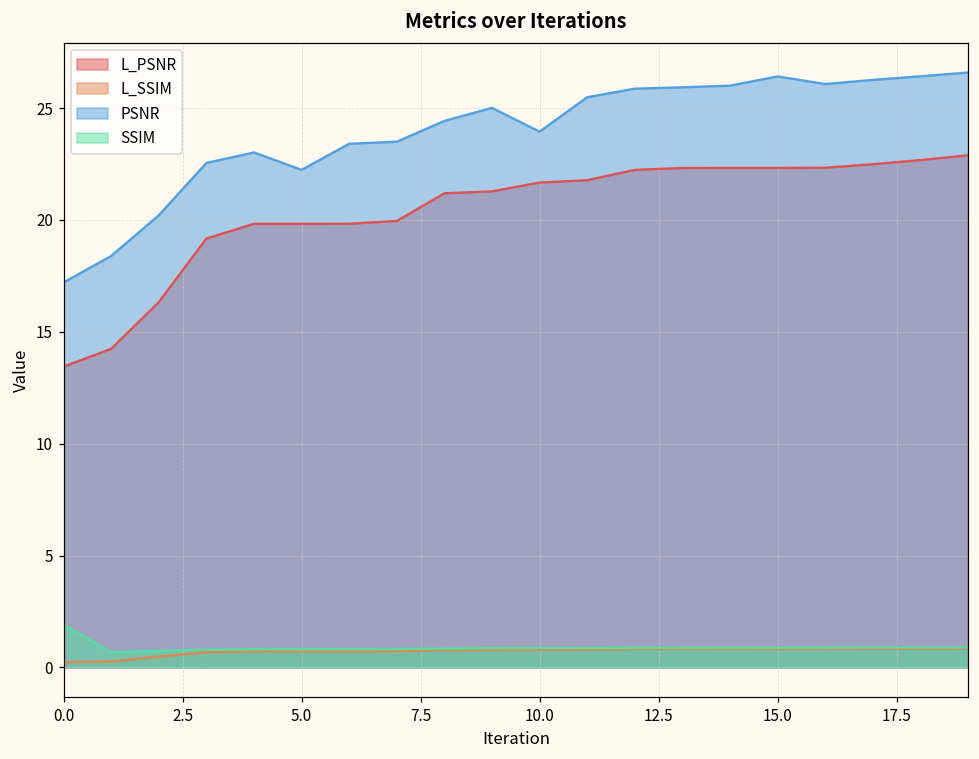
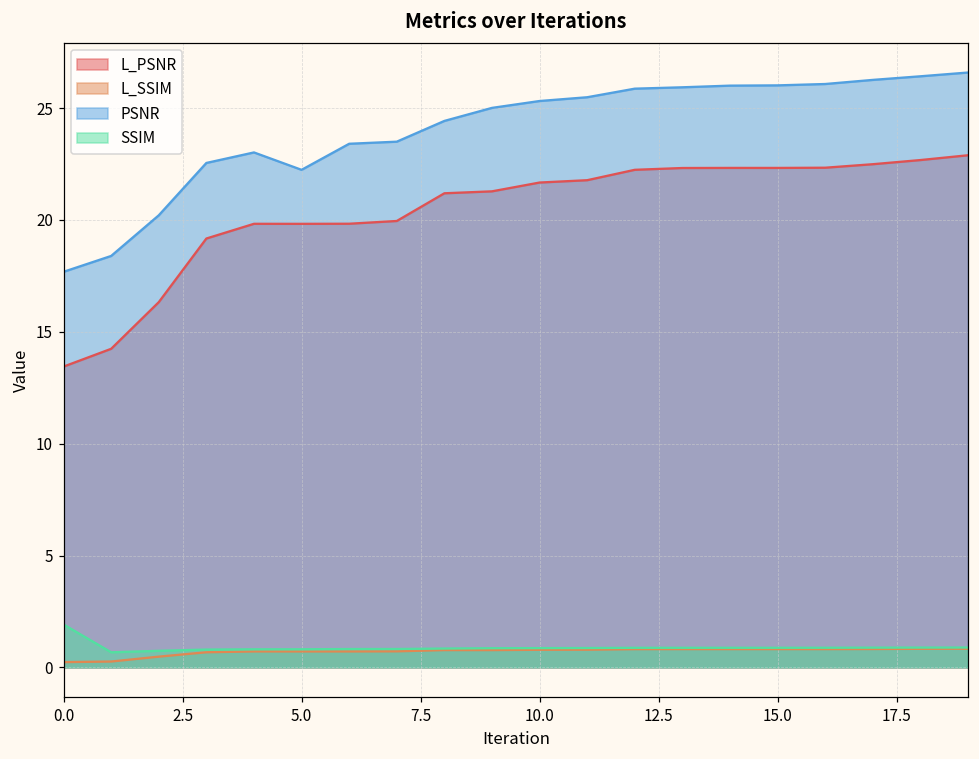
PSNR, 0.0: 17.2 -> 17.7
PSNR, 10.0: 23.9 -> 25.3
PSNR, 15.0: 26.4 -> 26.0
